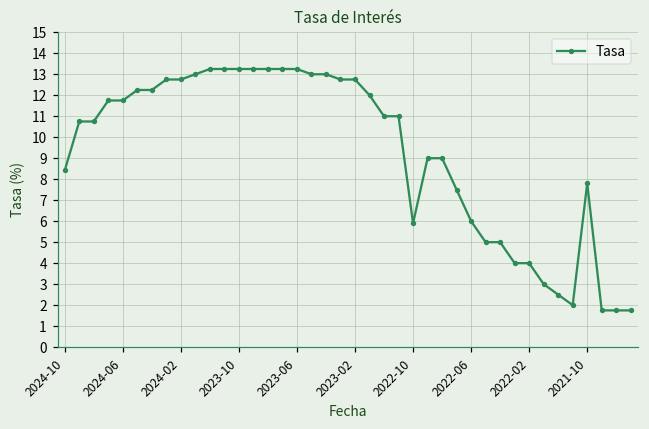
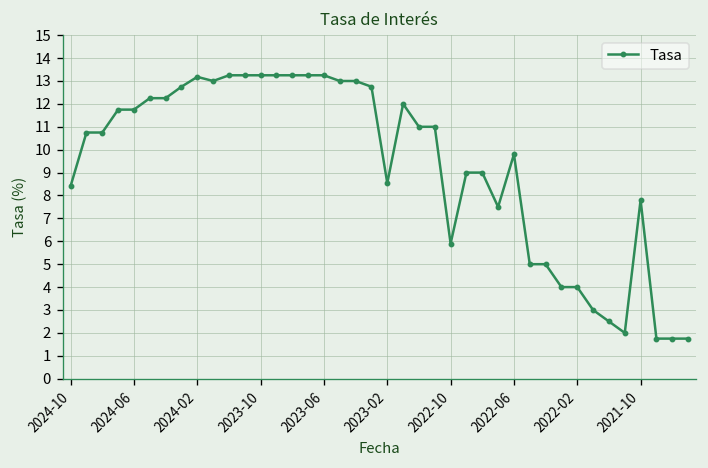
2024-02: 12.8 -> 13.2
2023-02: 12.8 -> 8.5
2022-06: 6.0 -> 9.8
